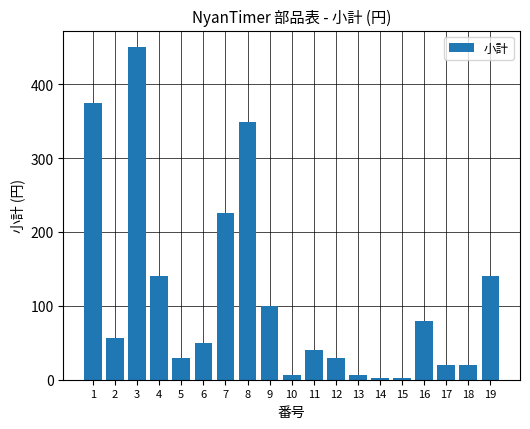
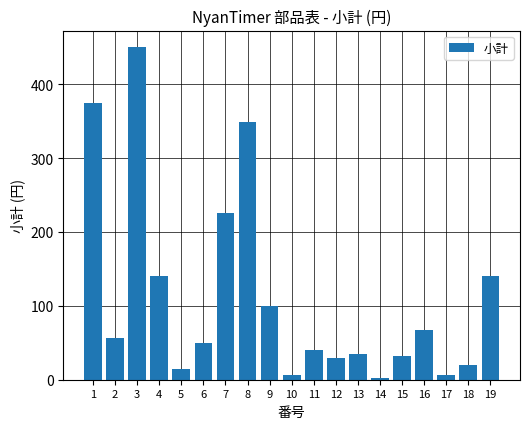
5: 30 -> 10
13: 10 -> 40
15: 0 -> 30
16: 80 -> 70
17: 20 -> 10
